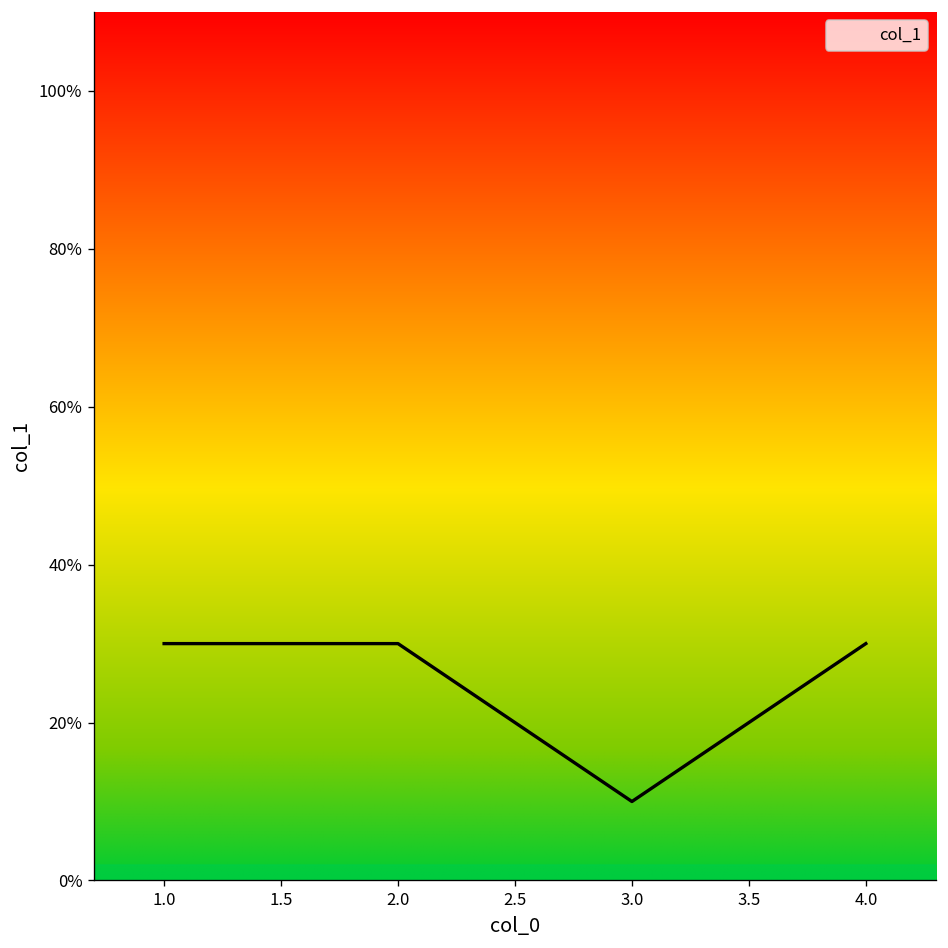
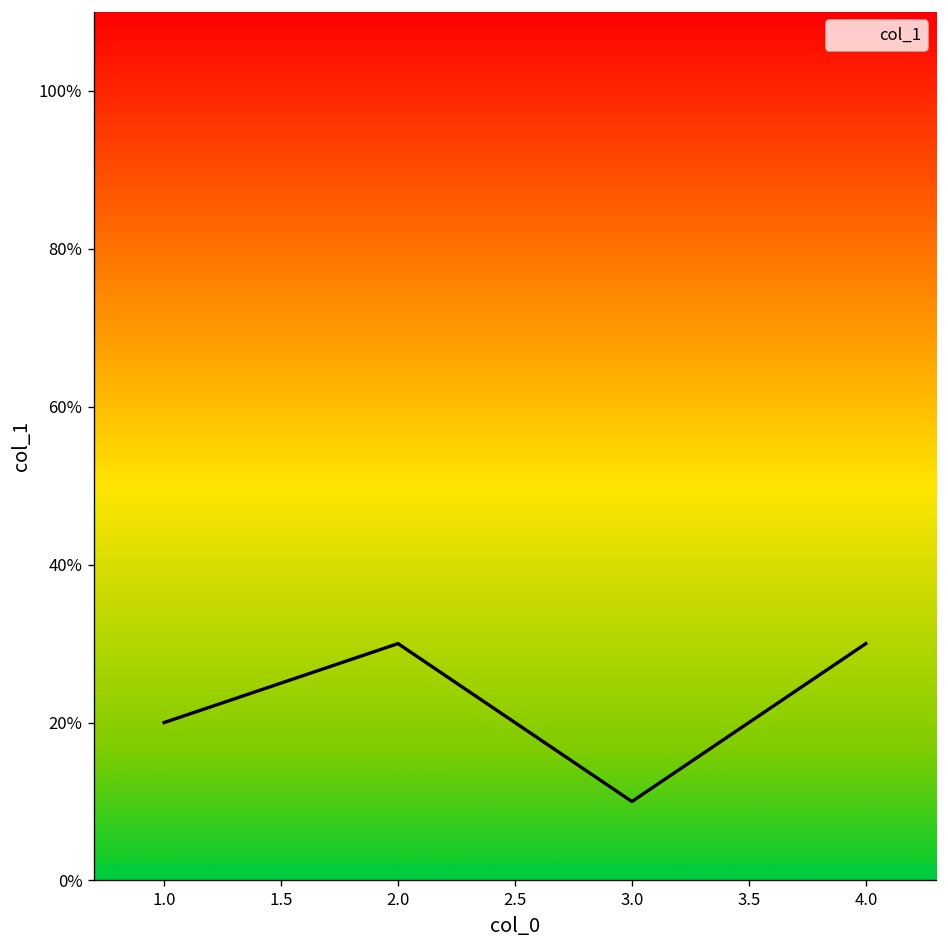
1.0: 30% -> 20%
